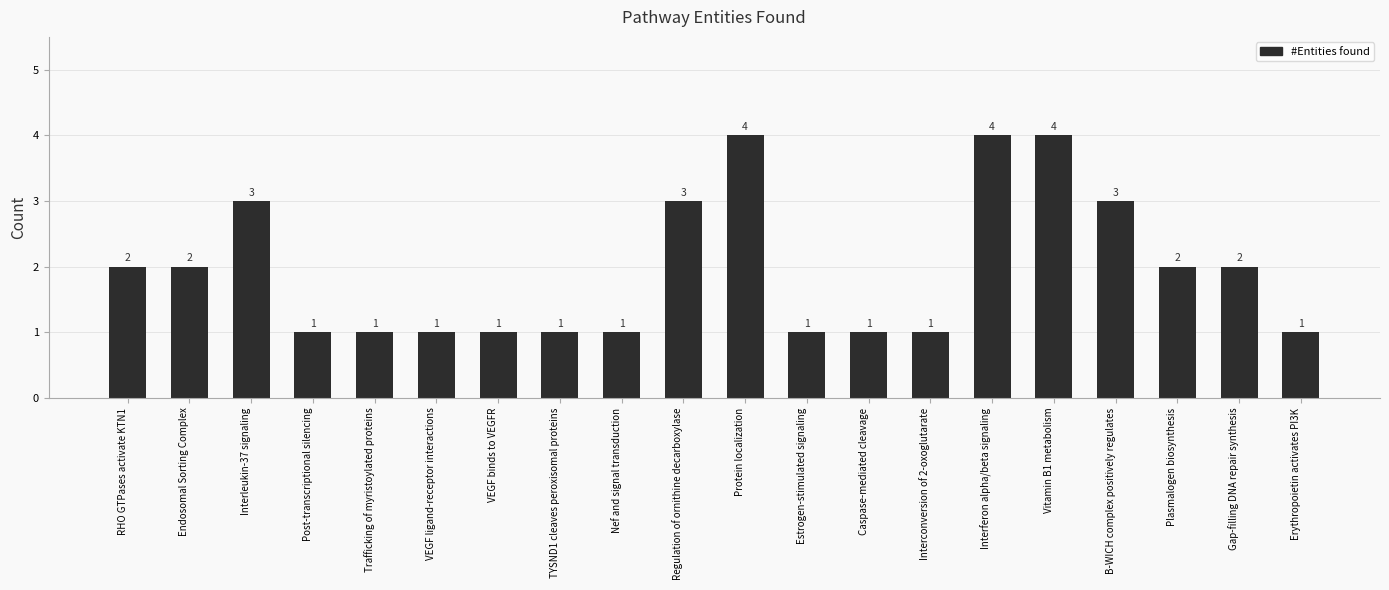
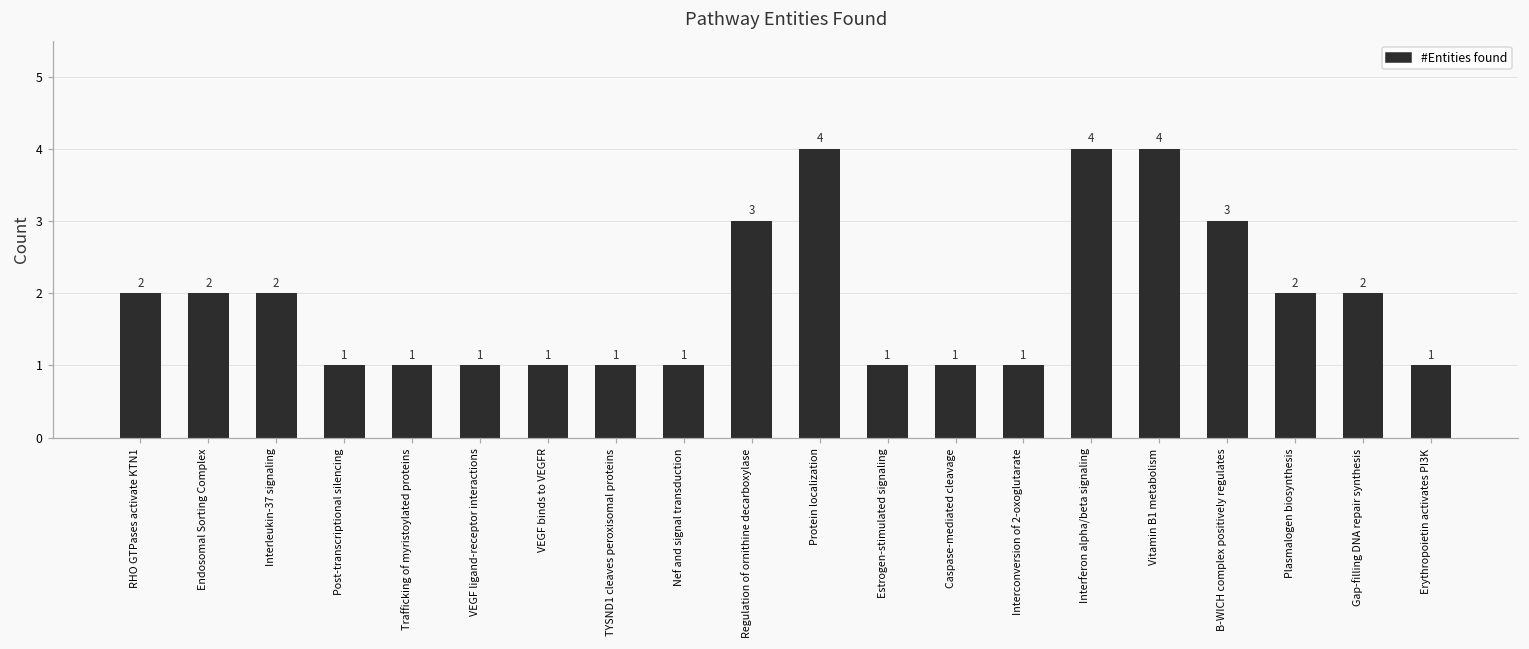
Interleukin-37 signaling: 3 -> 2
